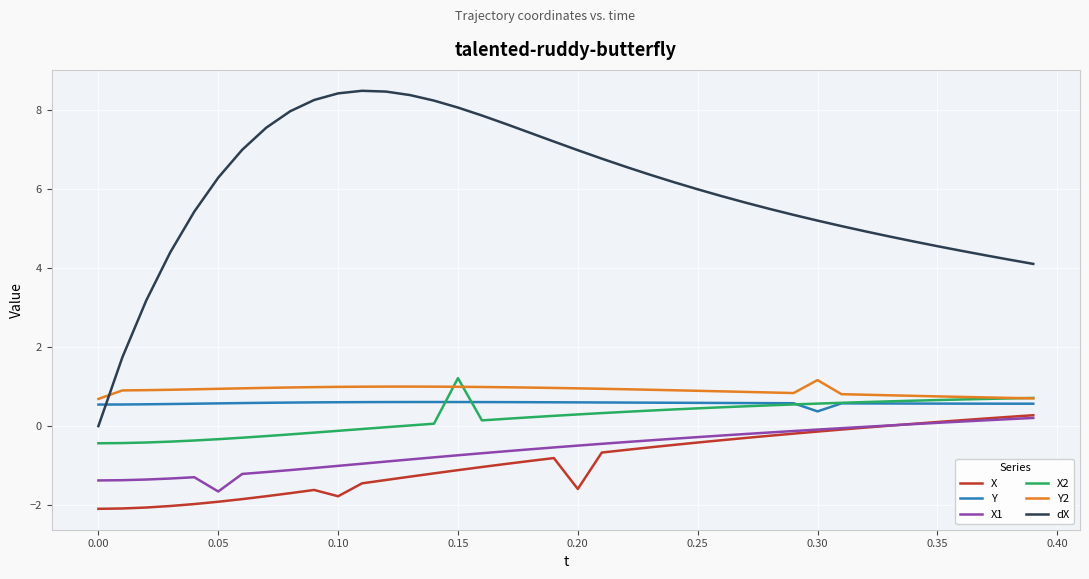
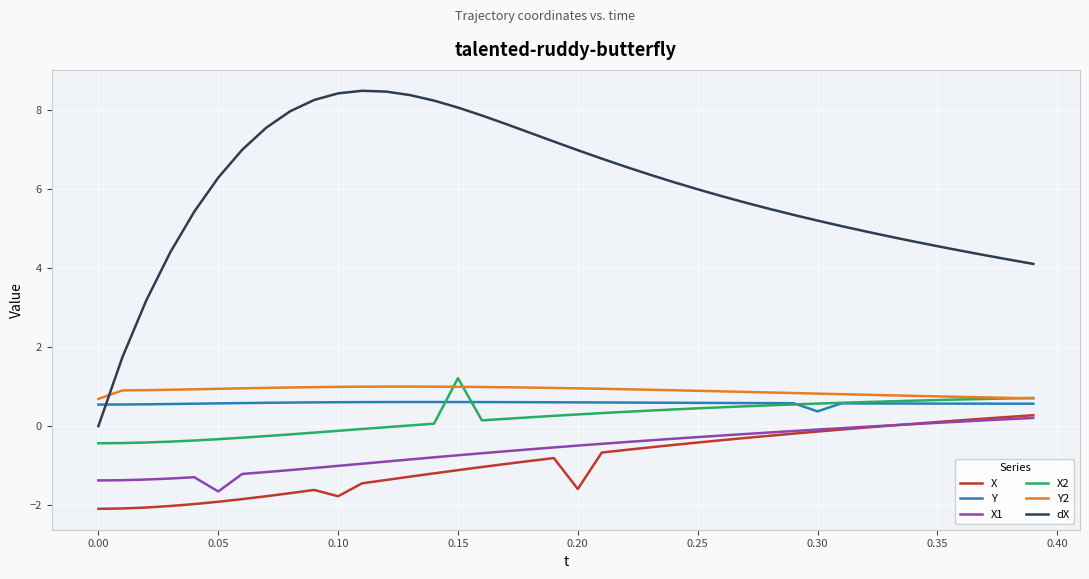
Y2, 0.30: 1.2 -> 0.8
